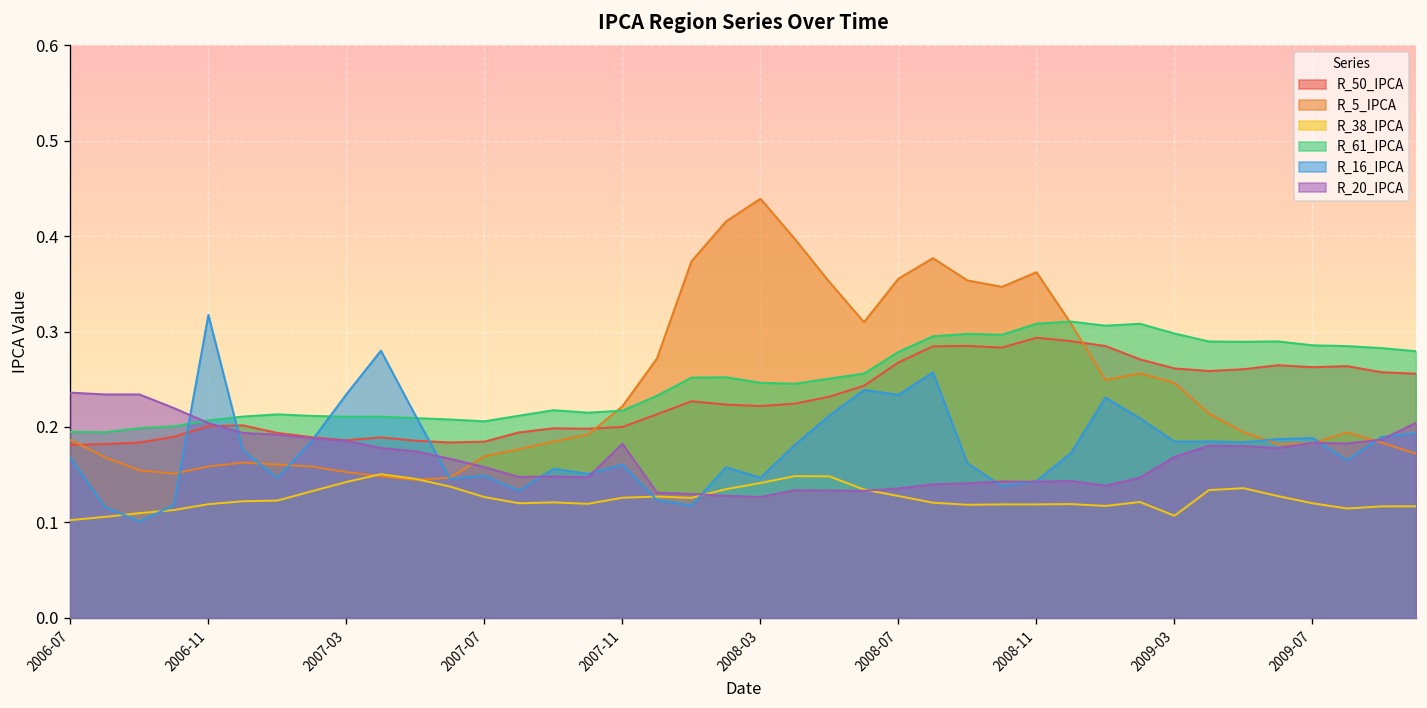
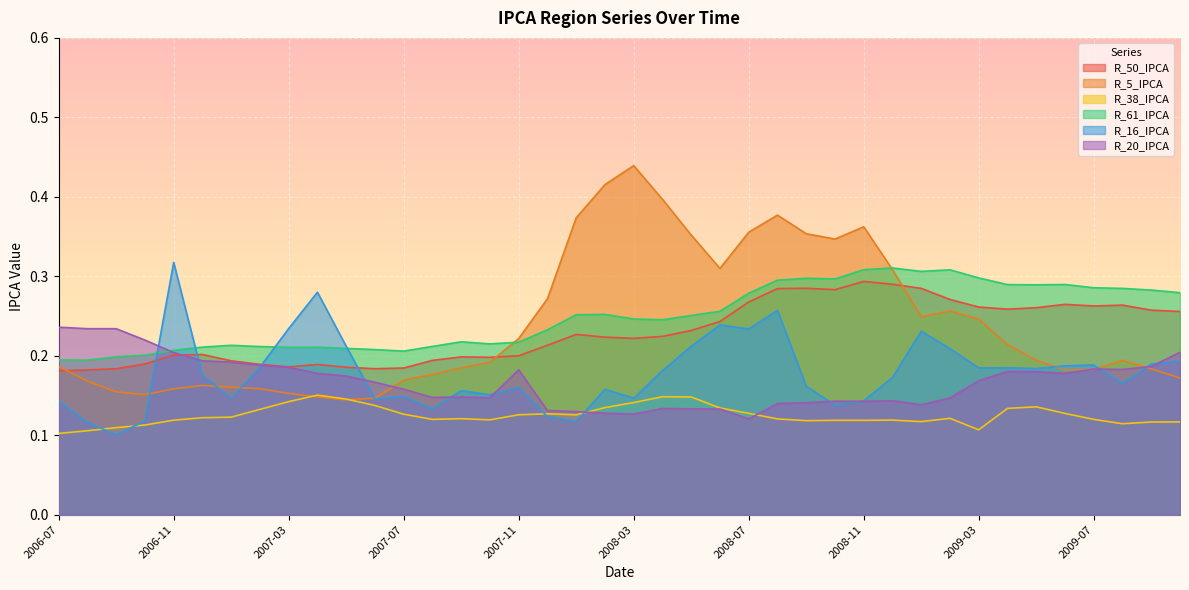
R_16_IPCA, 2006-07: 0.17 -> 0.14
R_20_IPCA, 2008-07: 0.14 -> 0.12
